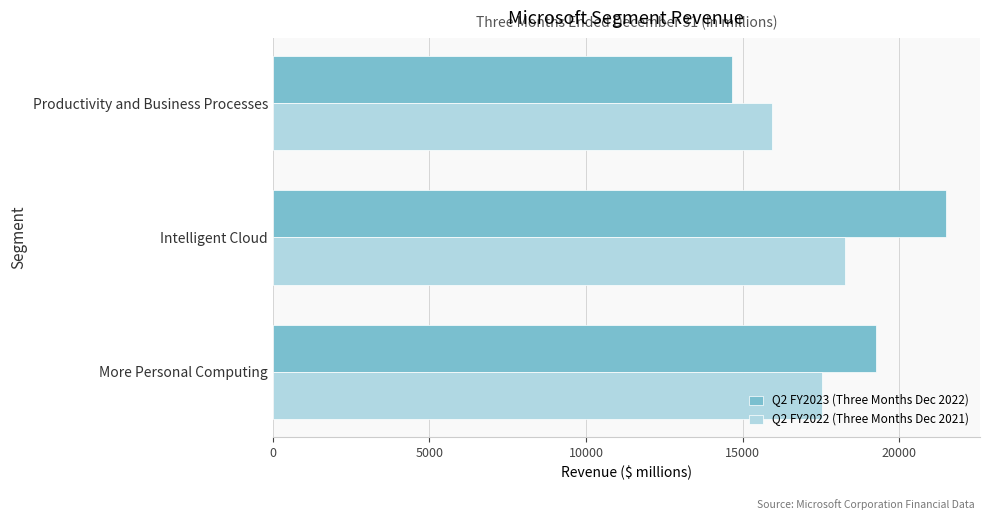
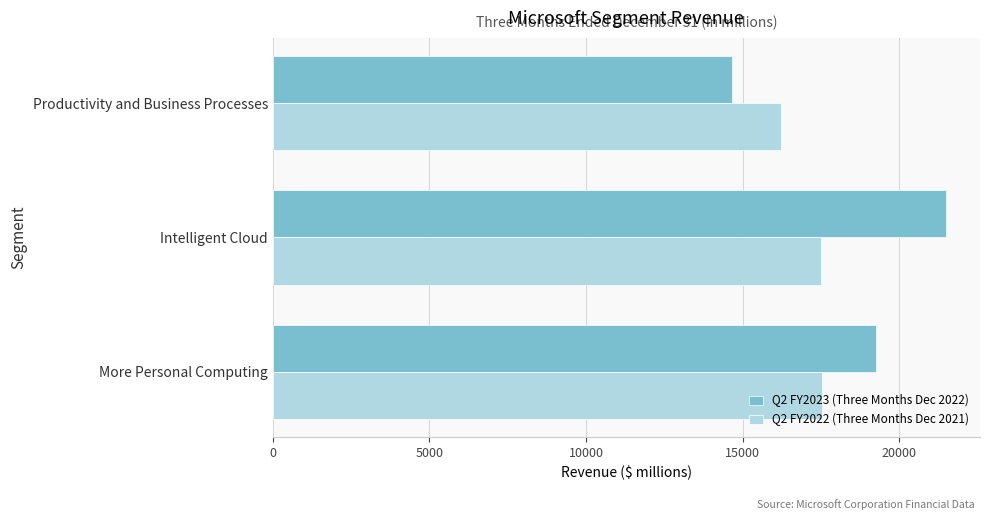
Q2 FY2022 (Three Months Dec 2021), Productivity and Business Processes: 15900 -> 16200
Q2 FY2022 (Three Months Dec 2021), Intelligent Cloud: 18300 -> 17500
